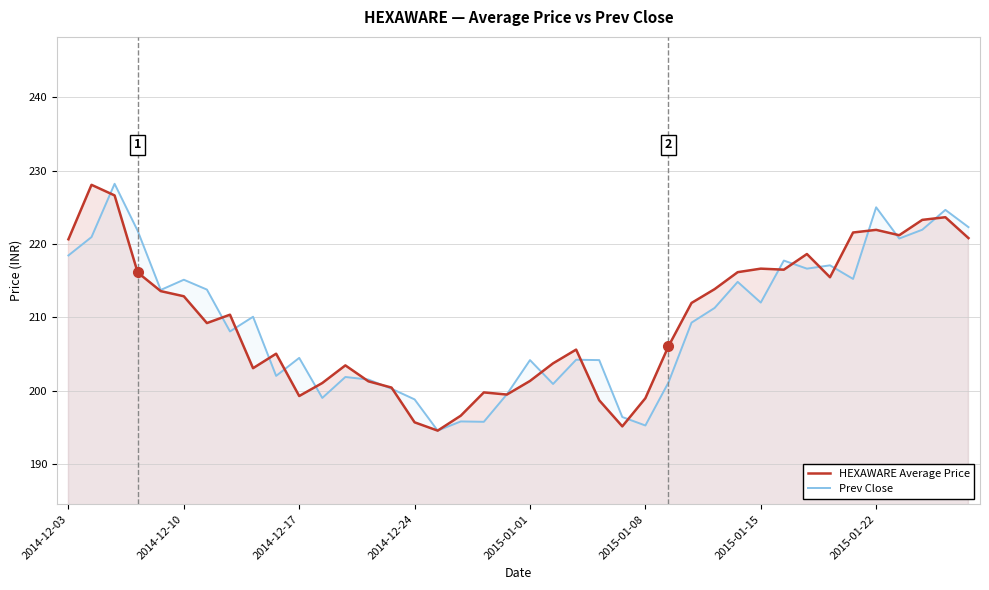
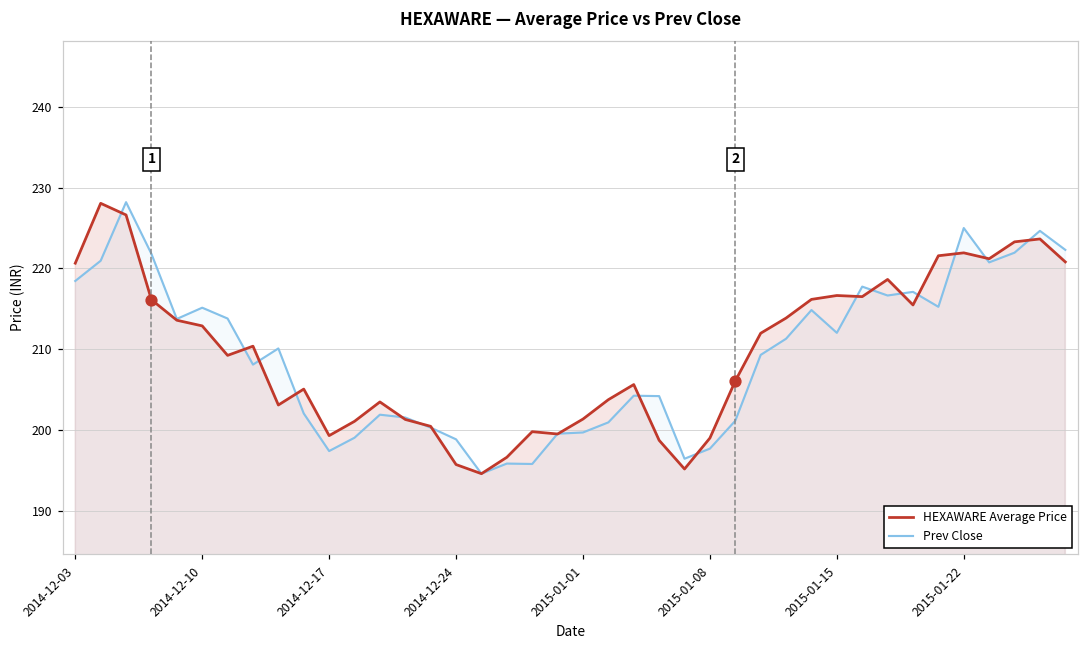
Prev Close, 2014-12-17: 205 -> 197
Prev Close, 2015-01-01: 204 -> 200
Prev Close, 2015-01-08: 195 -> 198
